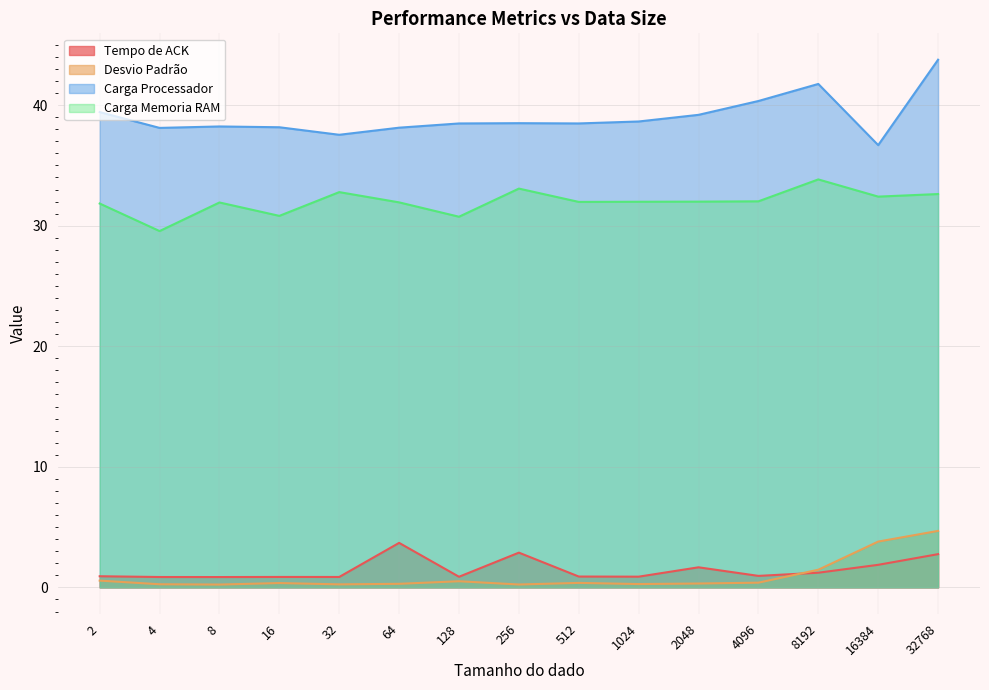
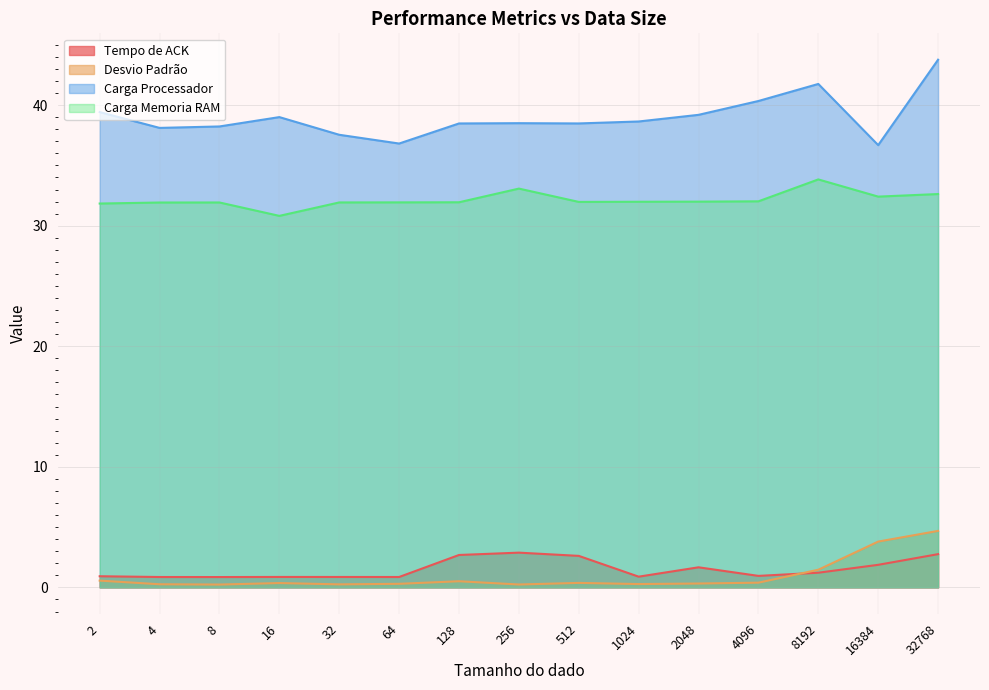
Carga Memoria RAM, 4: 29.6 -> 31.9
Carga Processador, 16: 38.2 -> 39.0
Carga Memoria RAM, 32: 32.8 -> 31.9
Tempo de ACK, 64: 3.7 -> 0.9
Carga Processador, 64: 38.1 -> 36.8
Tempo de ACK, 128: 0.9 -> 2.7
Carga Memoria RAM, 128: 30.7 -> 31.9
Tempo de ACK, 512: 0.9 -> 2.6
